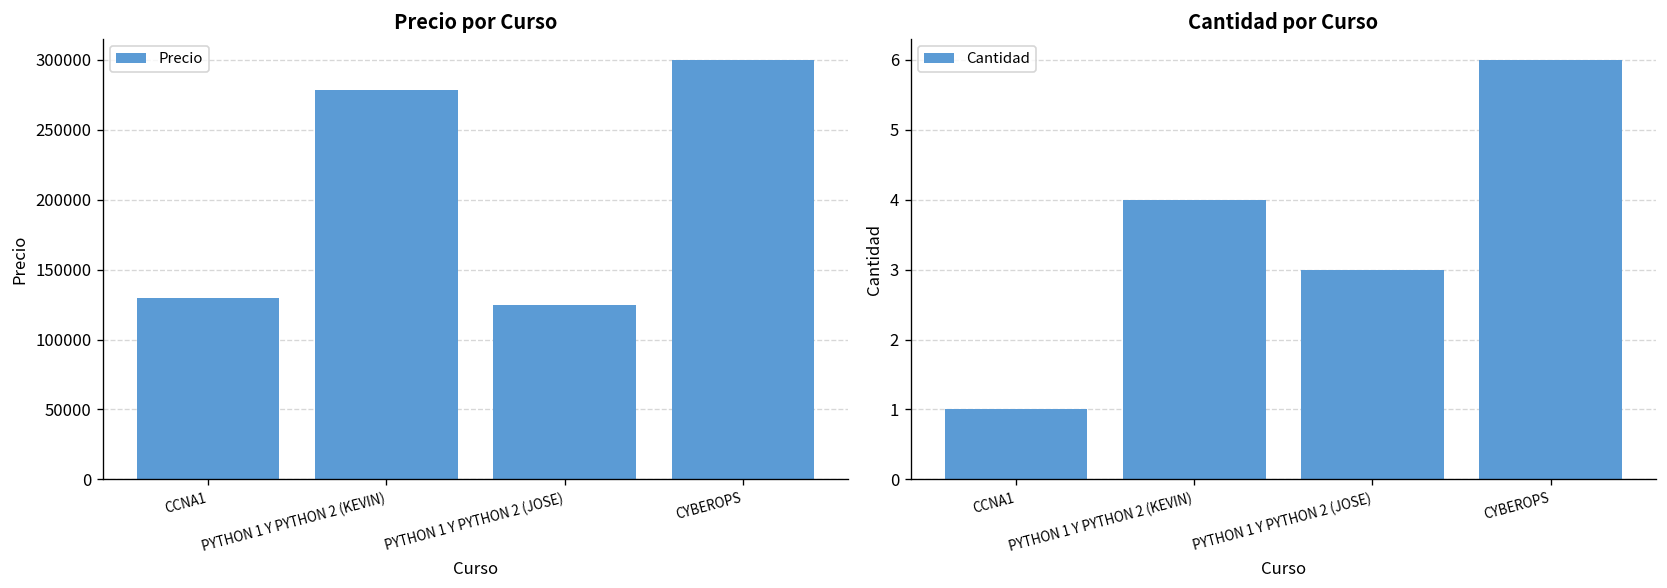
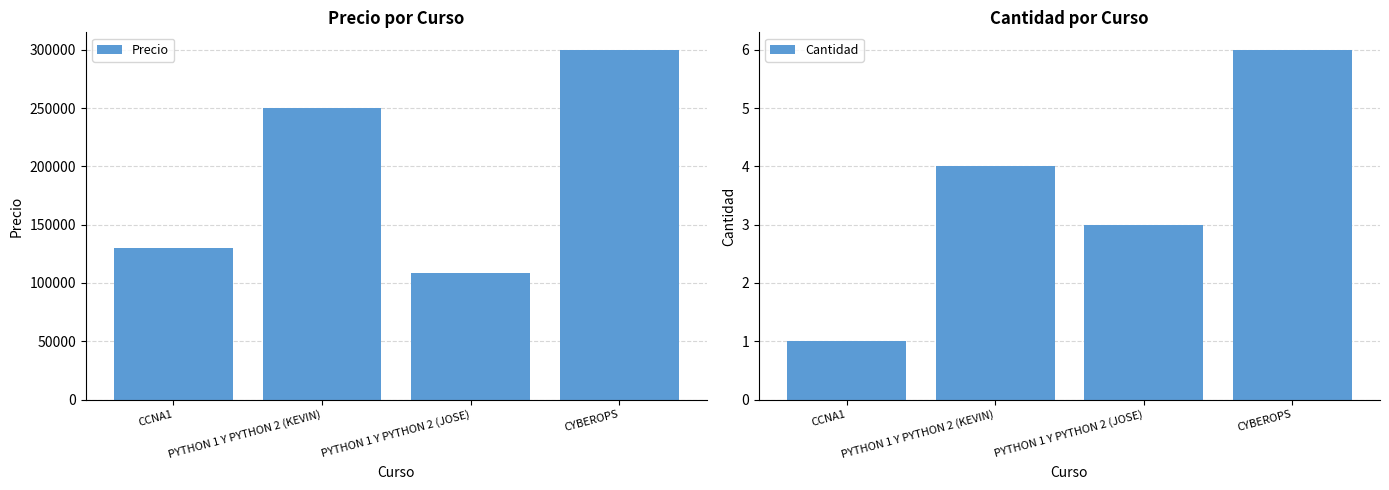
Precio por Curso, PYTHON 1 Y PYTHON 2 (KEVIN): 279000 -> 250000
Precio por Curso, PYTHON 1 Y PYTHON 2 (JOSE): 125000 -> 108000
